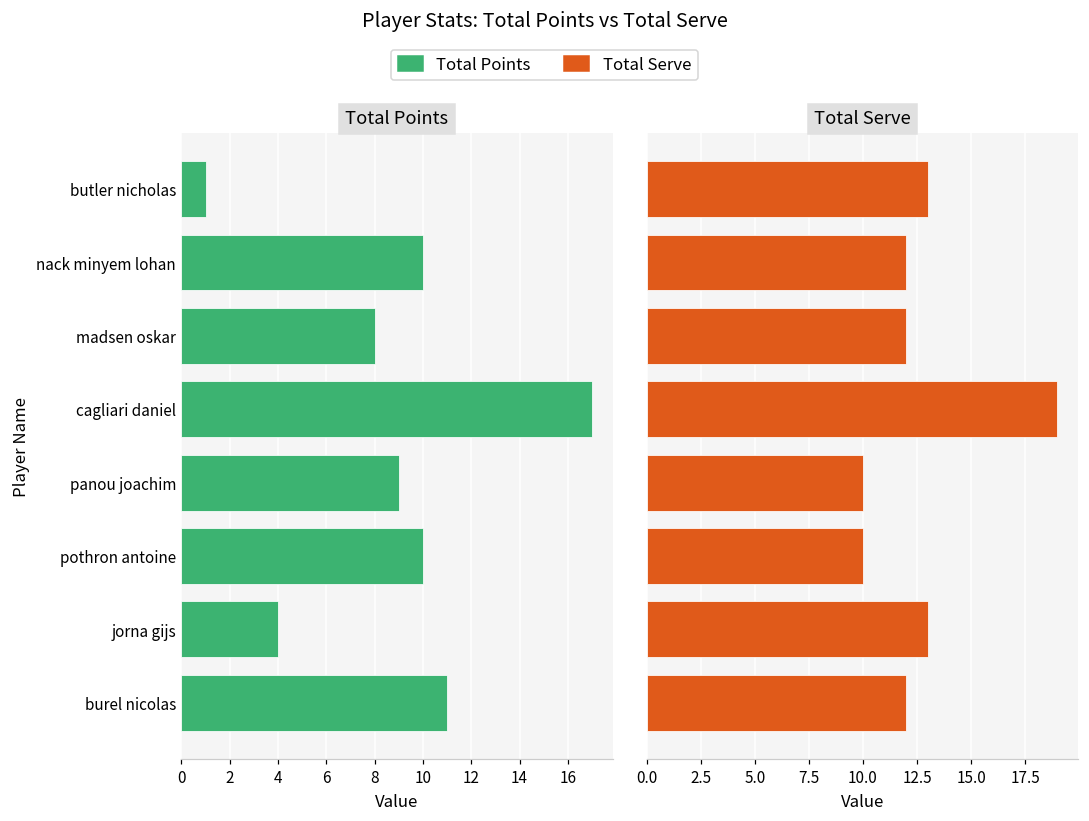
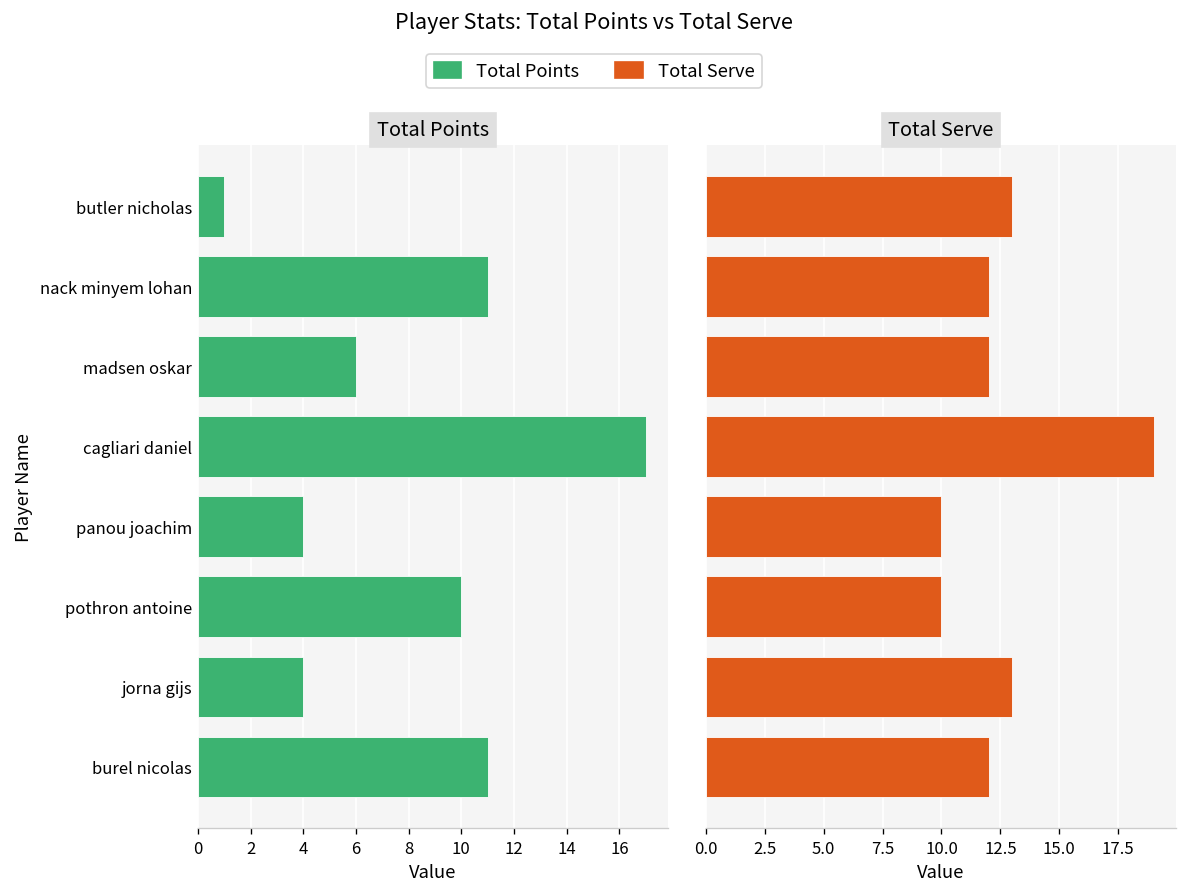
Total Points, nack minyem lohan: 10 -> 11
Total Points, madsen oskar: 8 -> 6
Total Points, panou joachim: 9 -> 4
